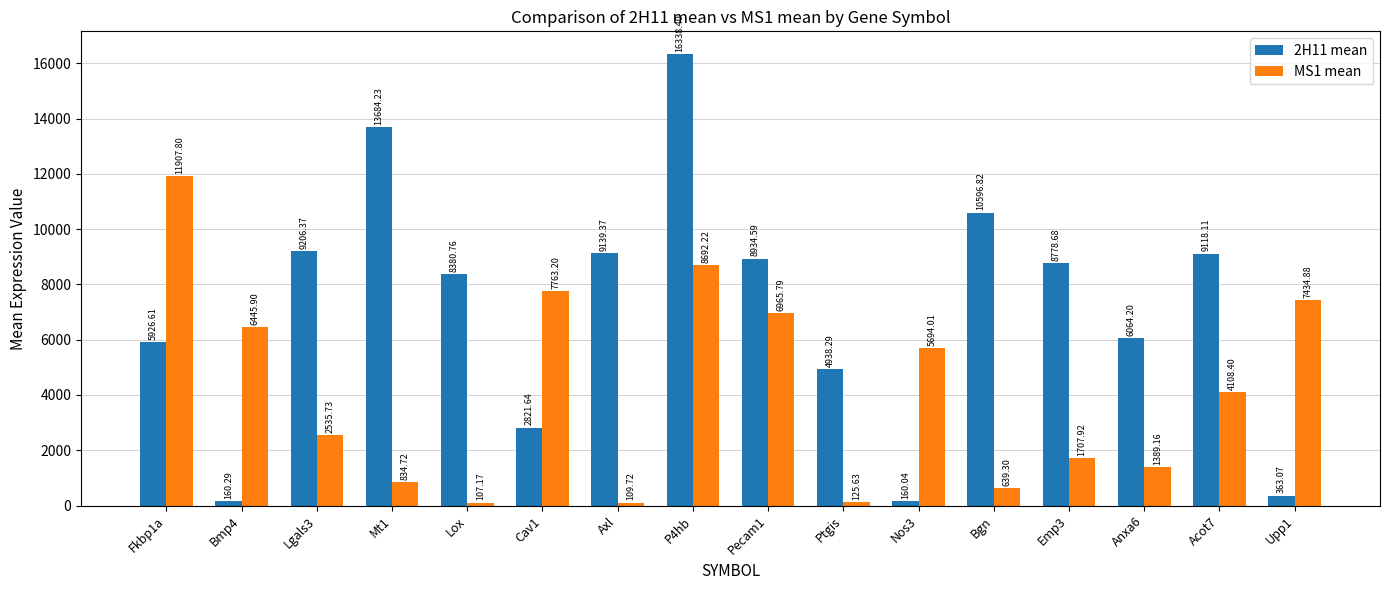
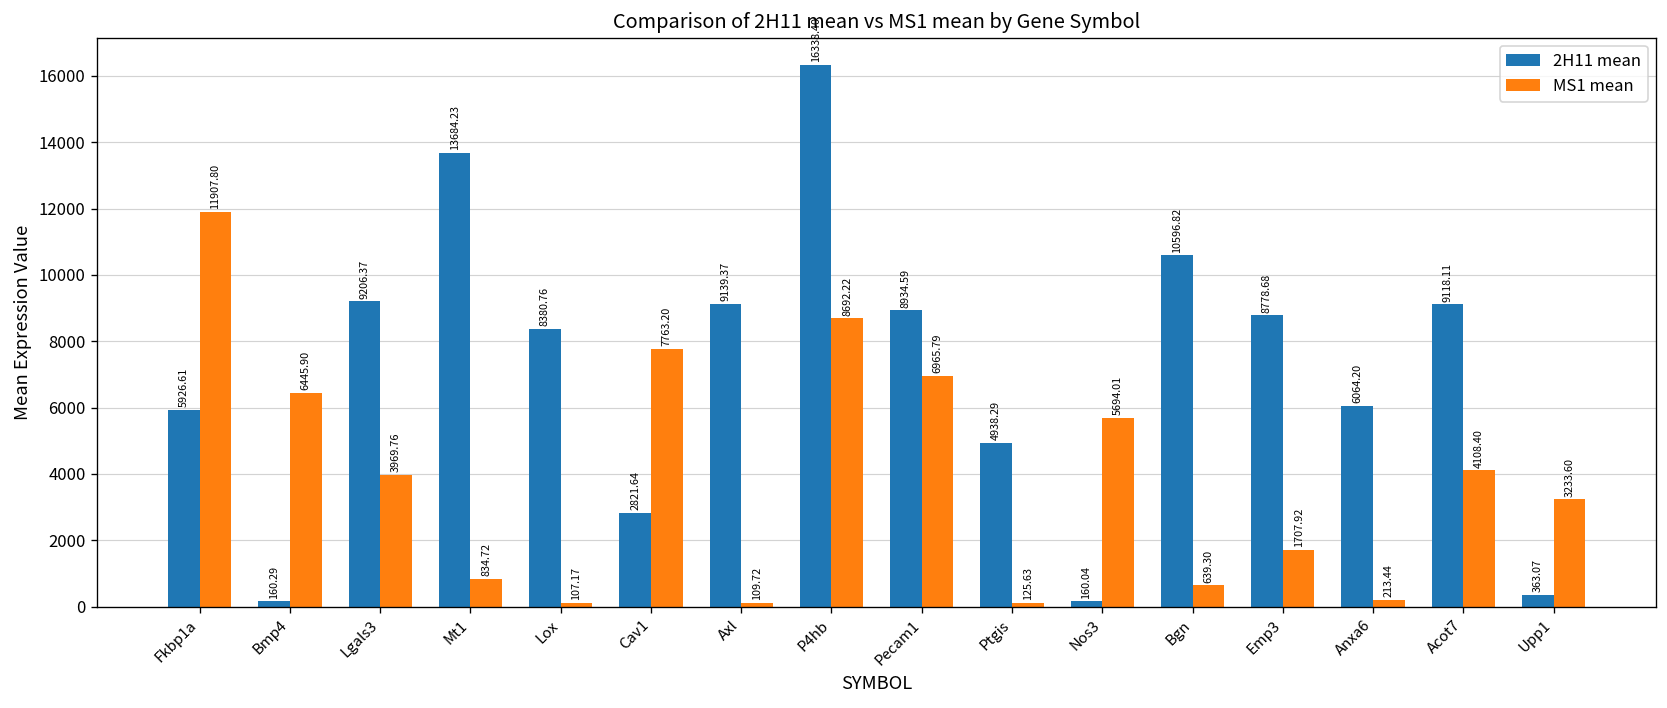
MS1 mean, Lgals3: 2535.73 -> 3969.76
MS1 mean, Anxa6: 1389.16 -> 213.44
MS1 mean, Upp1: 7434.88 -> 3233.60
